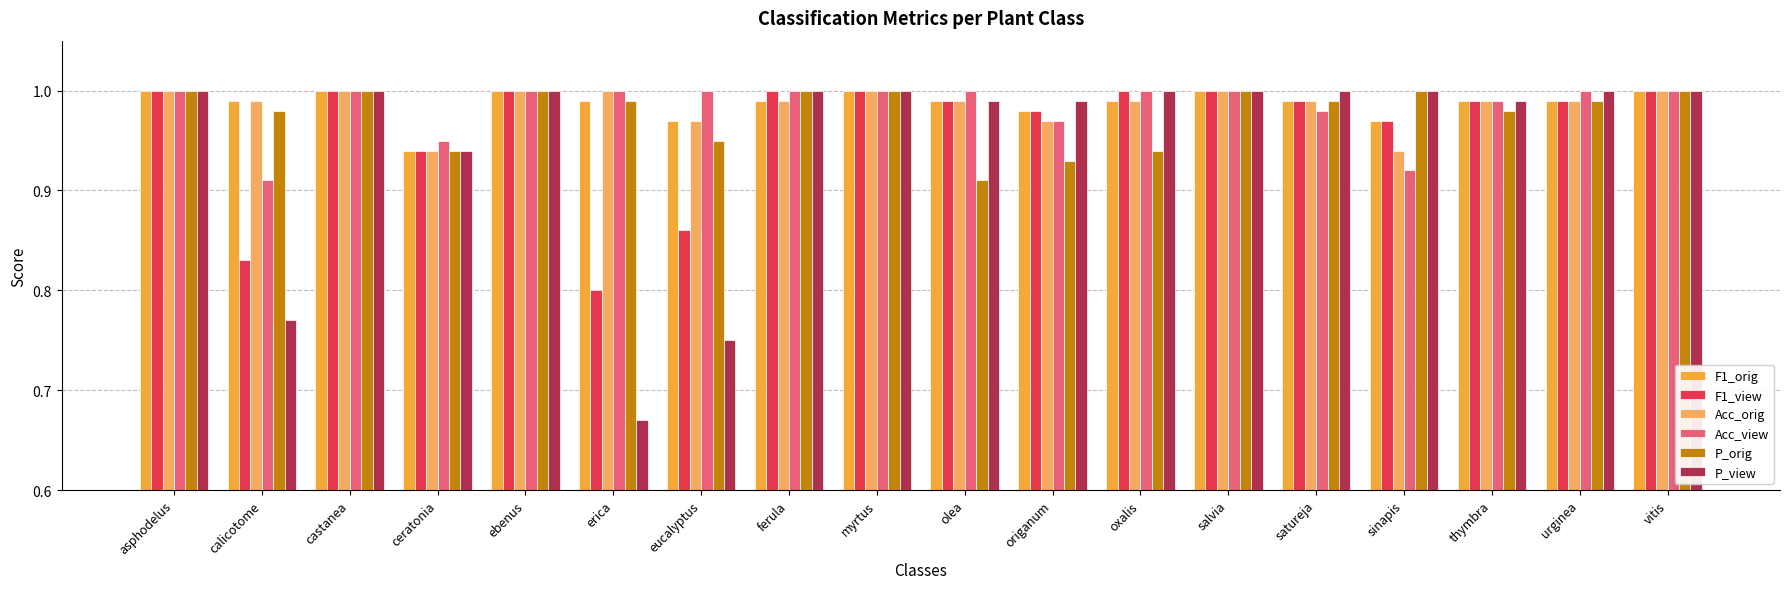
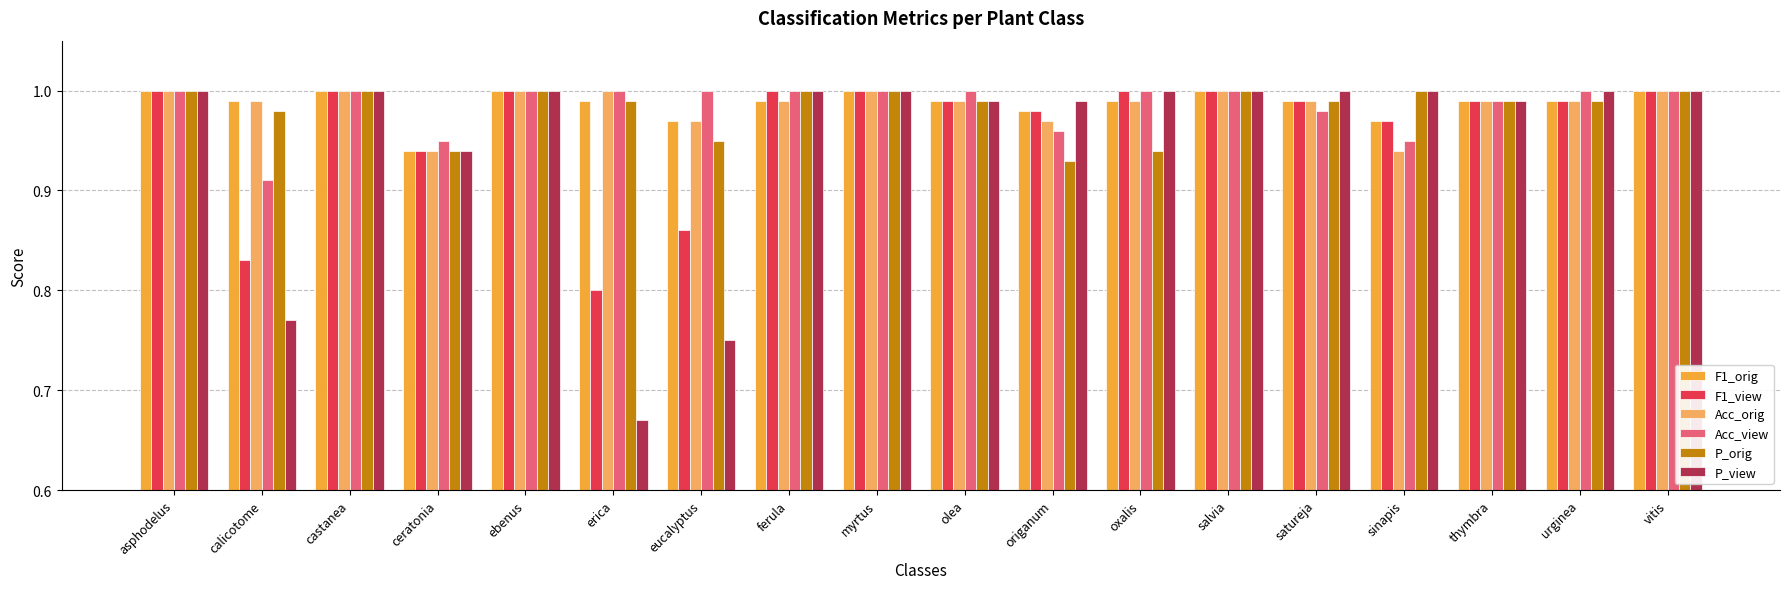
P_orig, olea: 0.91 -> 0.99
Acc_view, origanum: 0.97 -> 0.96
Acc_view, sinapis: 0.92 -> 0.95
P_orig, thymbra: 0.98 -> 0.99
